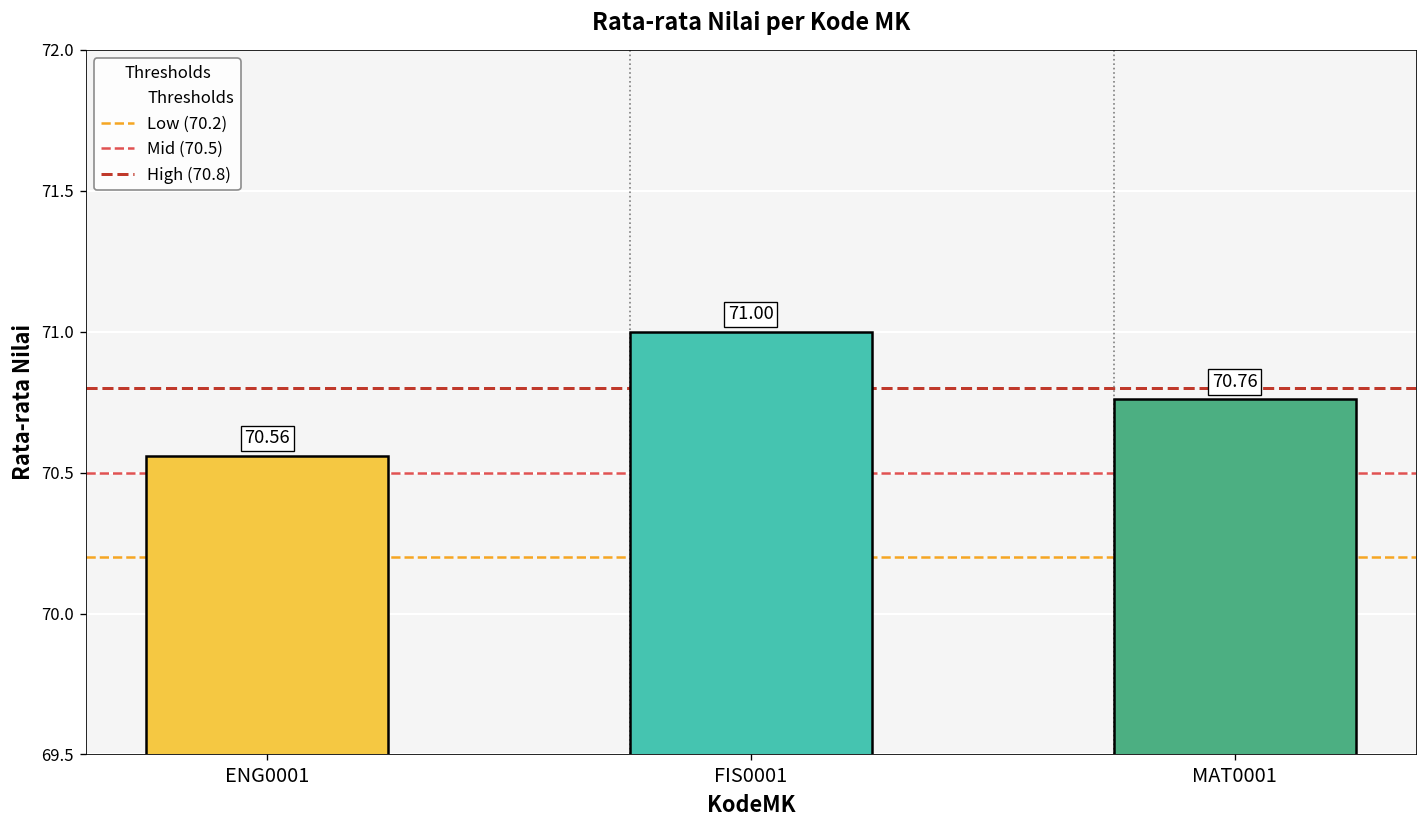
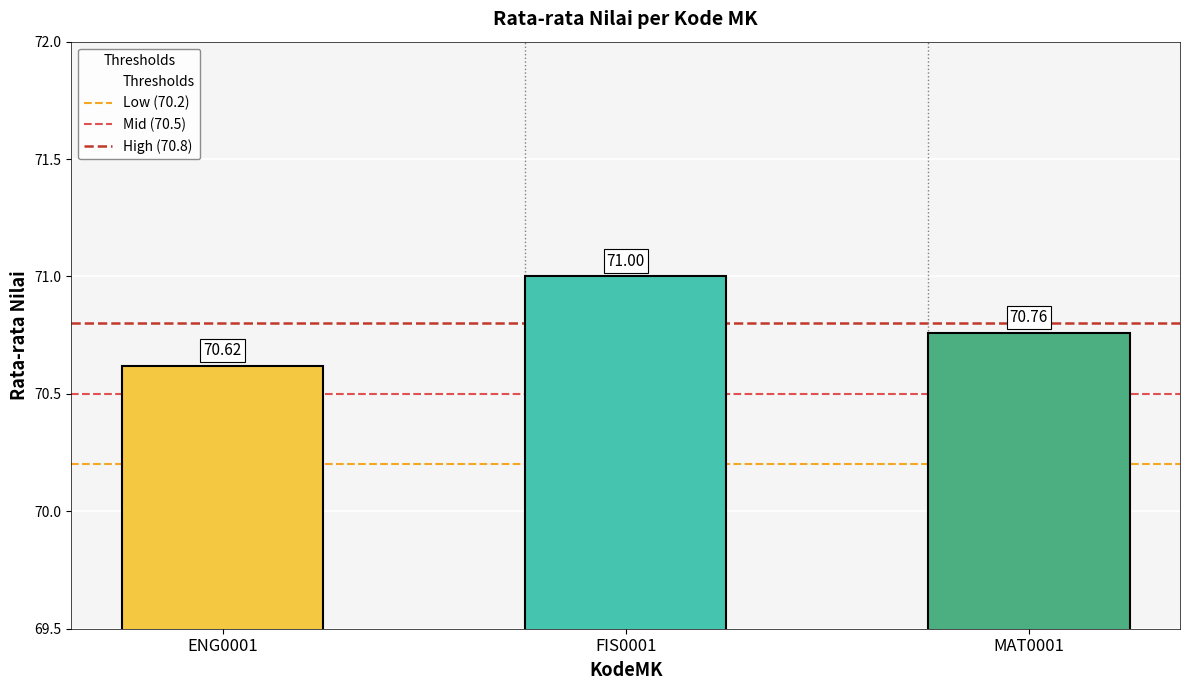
ENG0001: 70.56 -> 70.62
